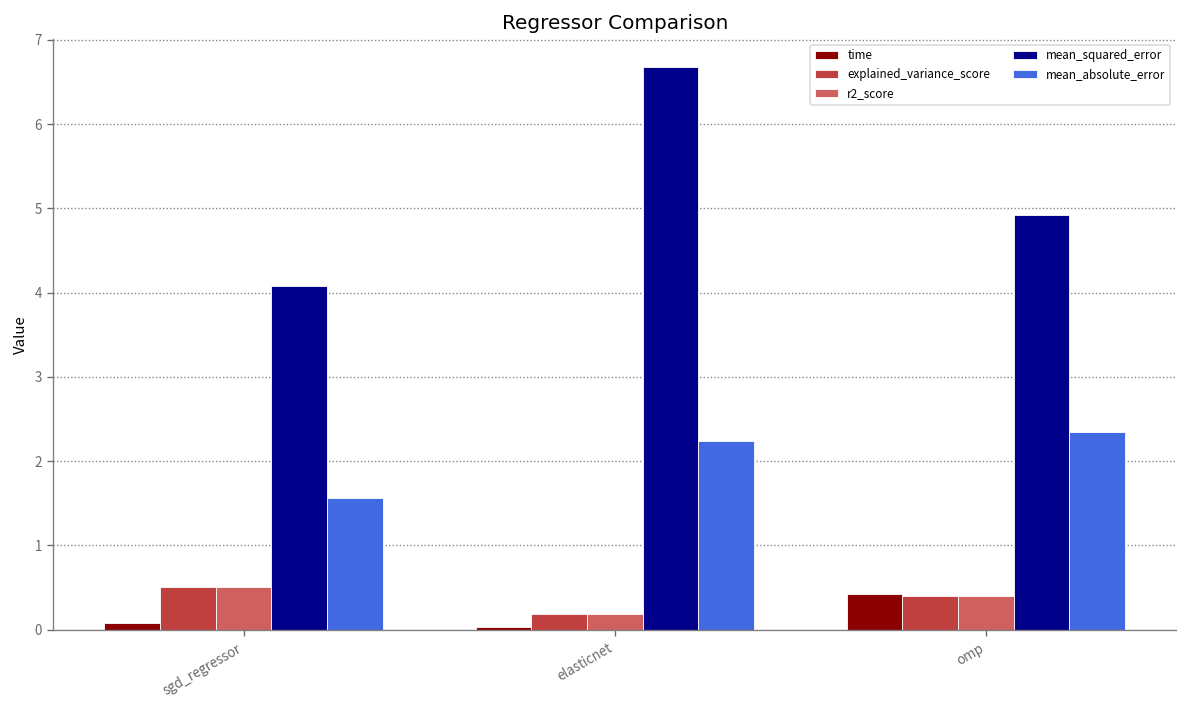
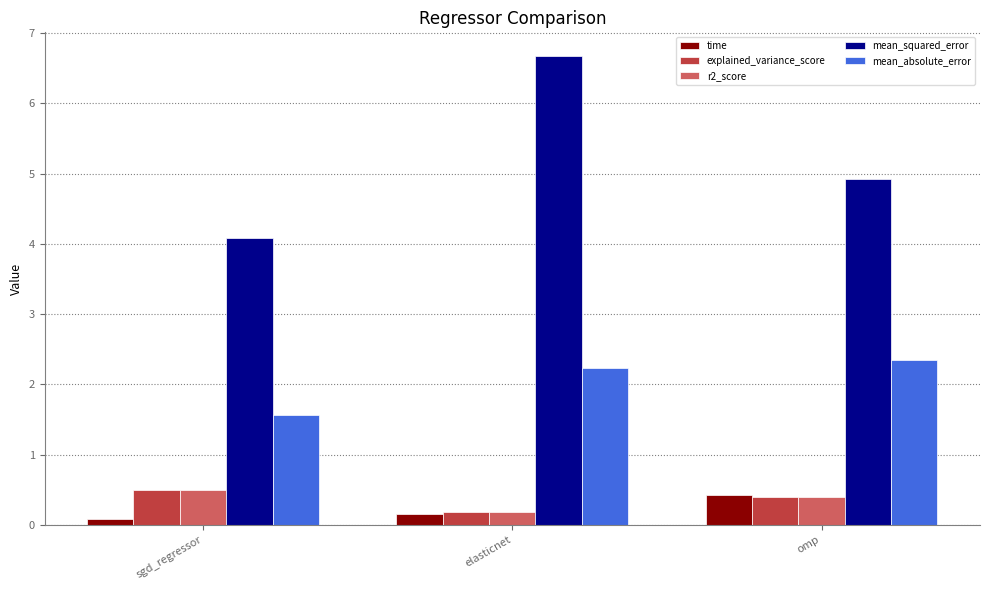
time, elasticnet: 0.0 -> 0.2
